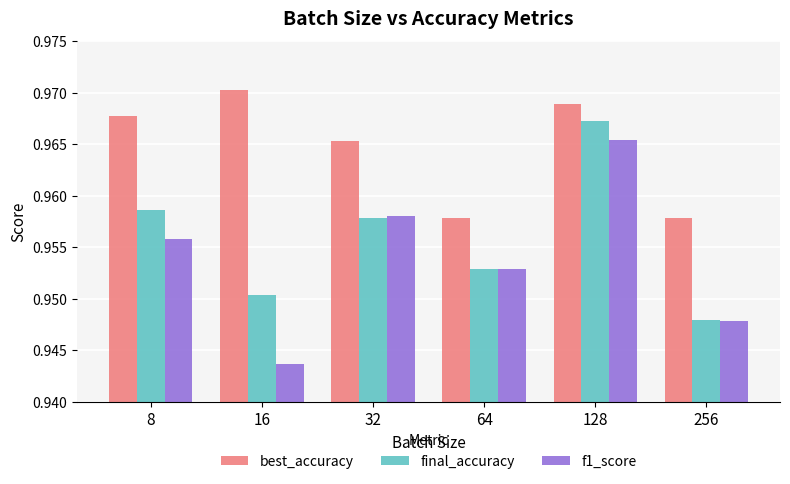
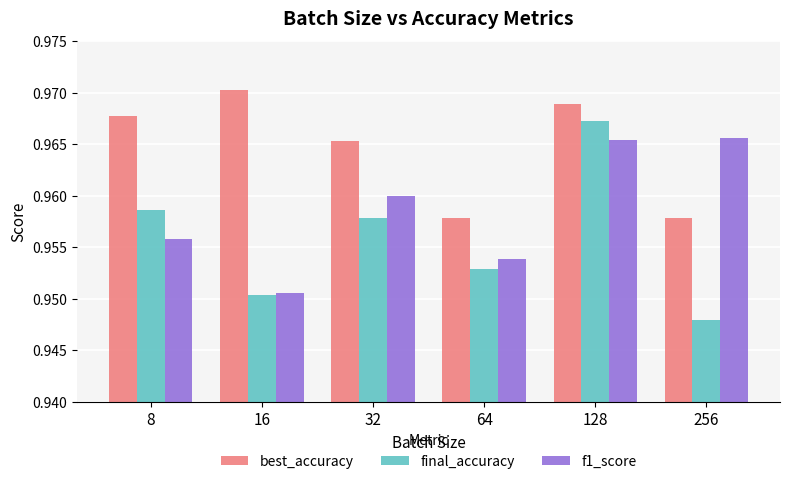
f1_score, 16: 0.9437 -> 0.9505
f1_score, 32: 0.9580 -> 0.9600
f1_score, 64: 0.9529 -> 0.9538
f1_score, 256: 0.9478 -> 0.9656
